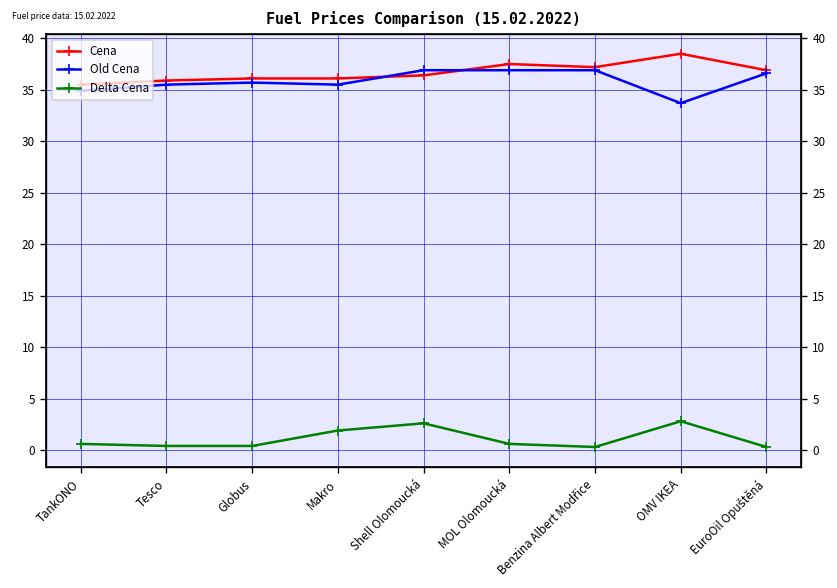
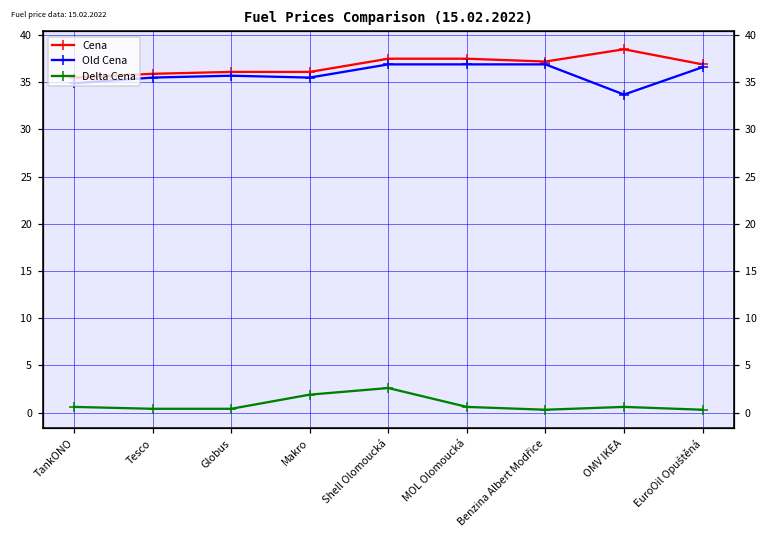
Cena, Shell Olomoucká: 36 -> 38
Delta Cena, OMV IKEA: 3 -> 1
